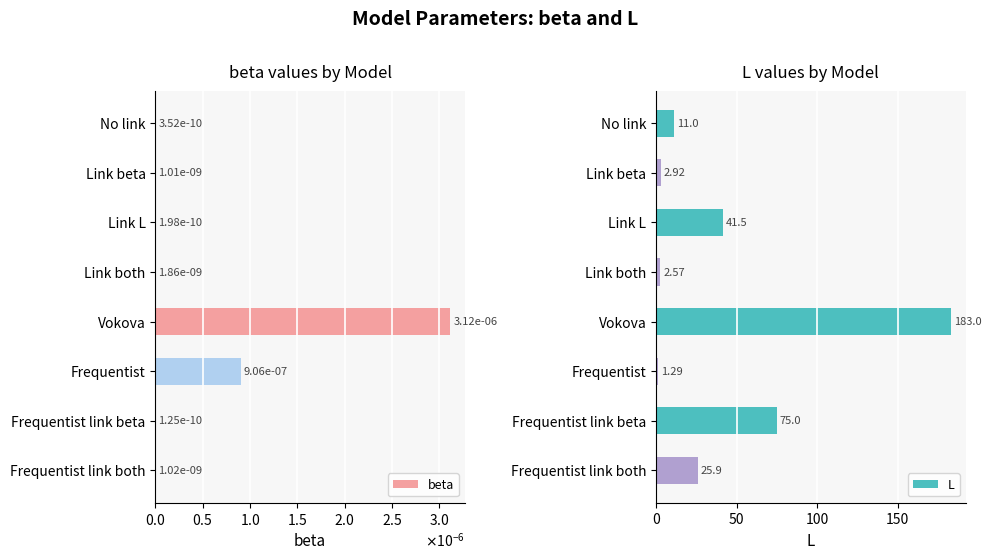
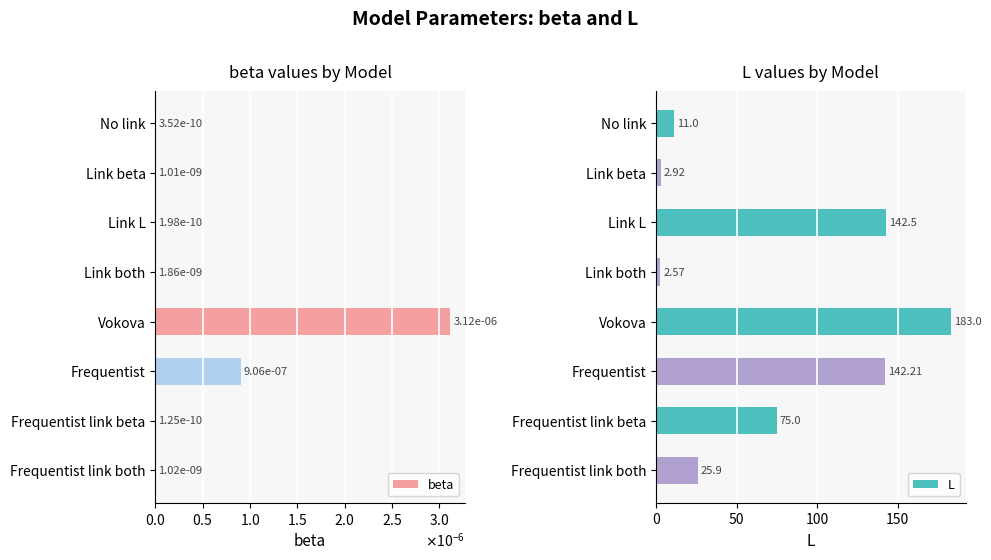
L values by Model, Link L: 41.5 -> 142.5
L values by Model, Frequentist: 1.29 -> 142.21
